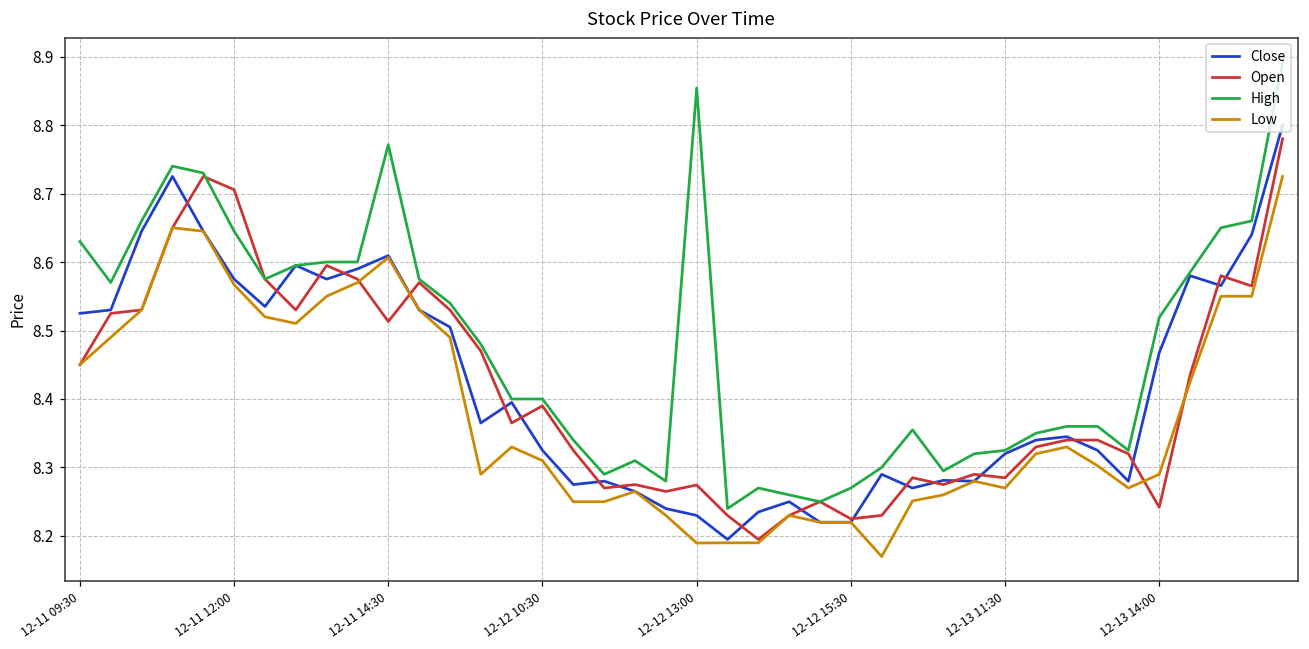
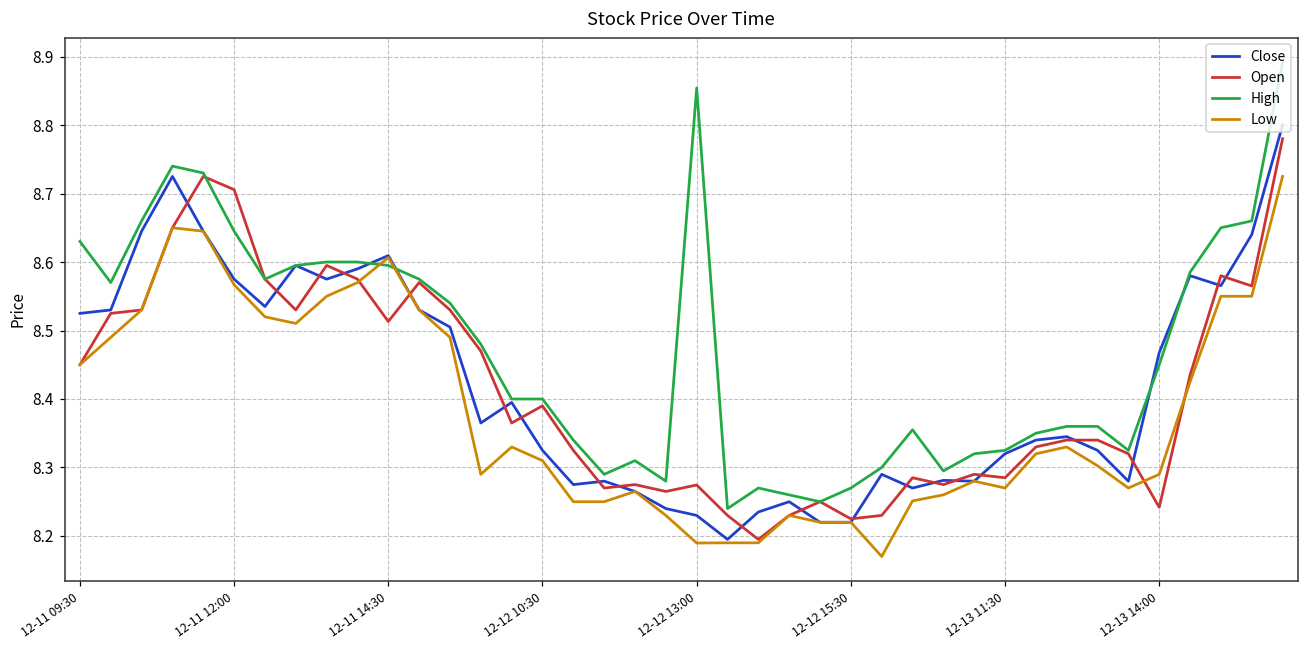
High, 12-11 14:30: 8.77 -> 8.60
High, 12-13 14:00: 8.52 -> 8.45
